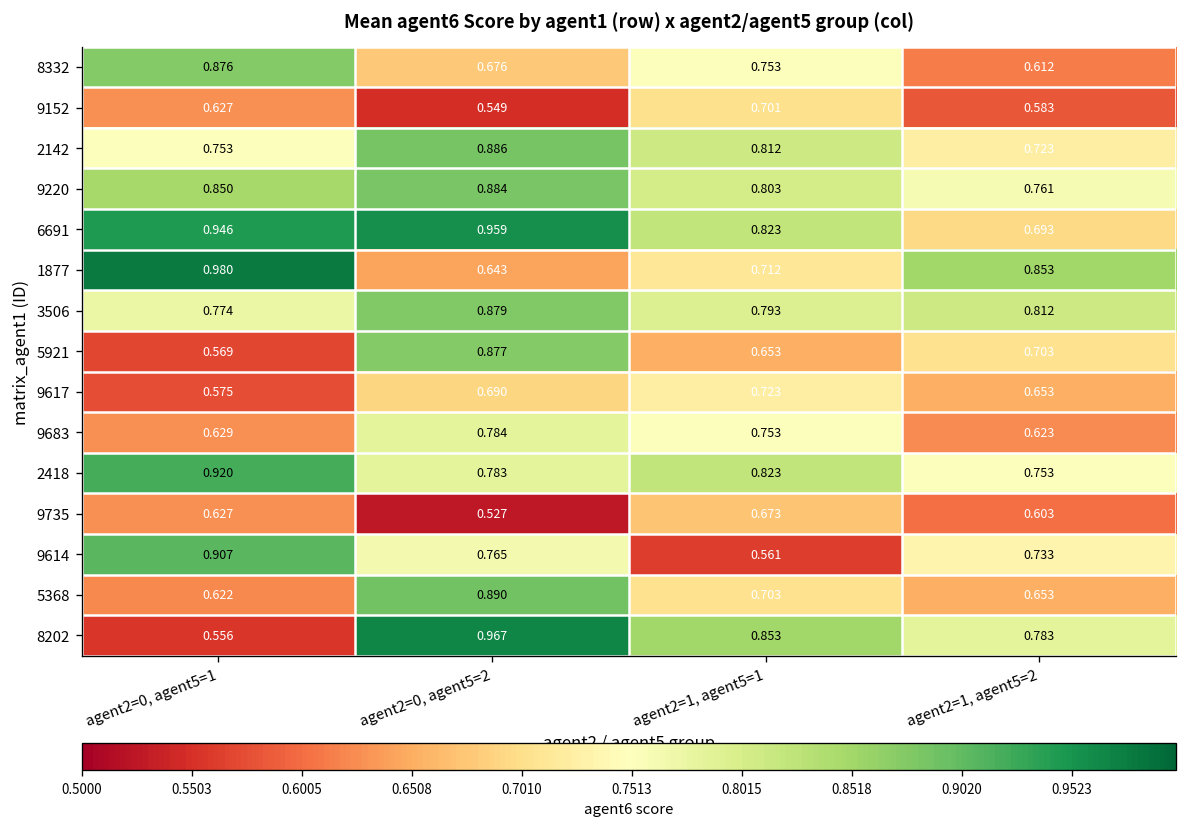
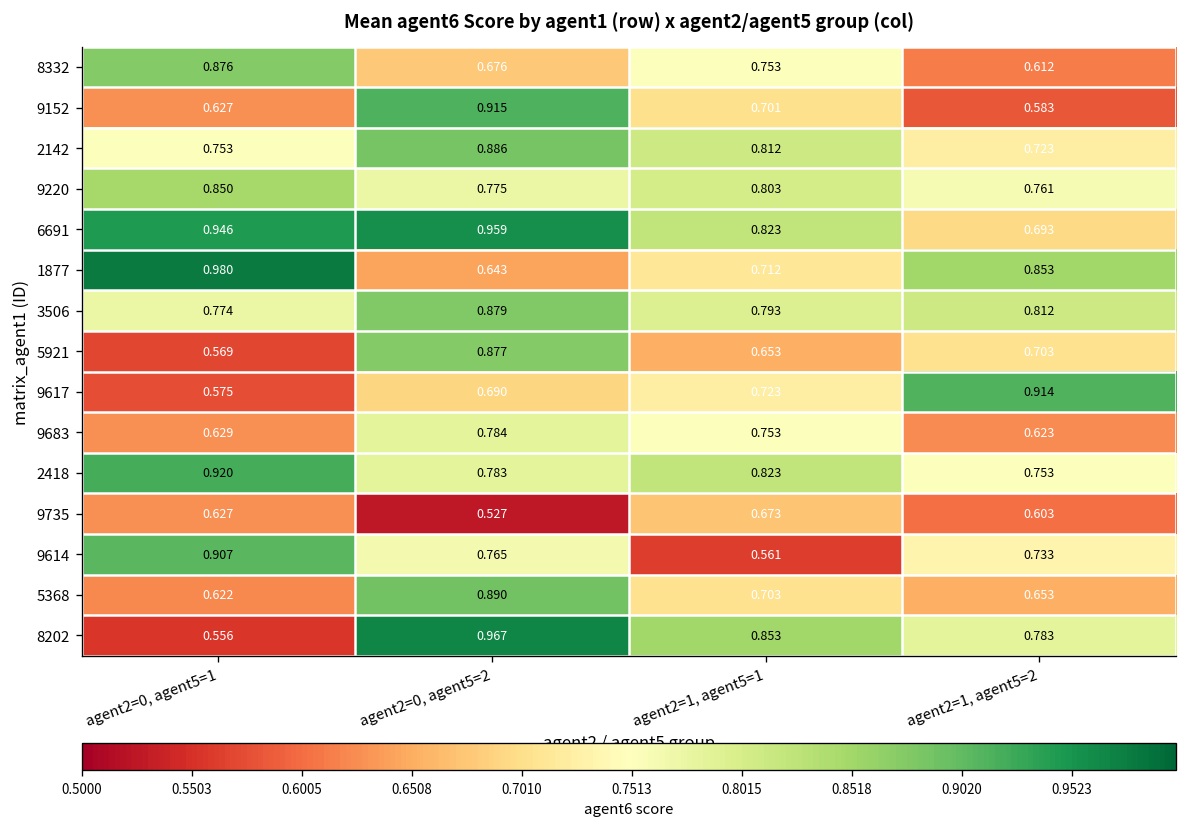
9152, agent2=0, agent5=2: 0.549 -> 0.915
9220, agent2=0, agent5=2: 0.884 -> 0.775
9617, agent2=1, agent5=2: 0.653 -> 0.914
